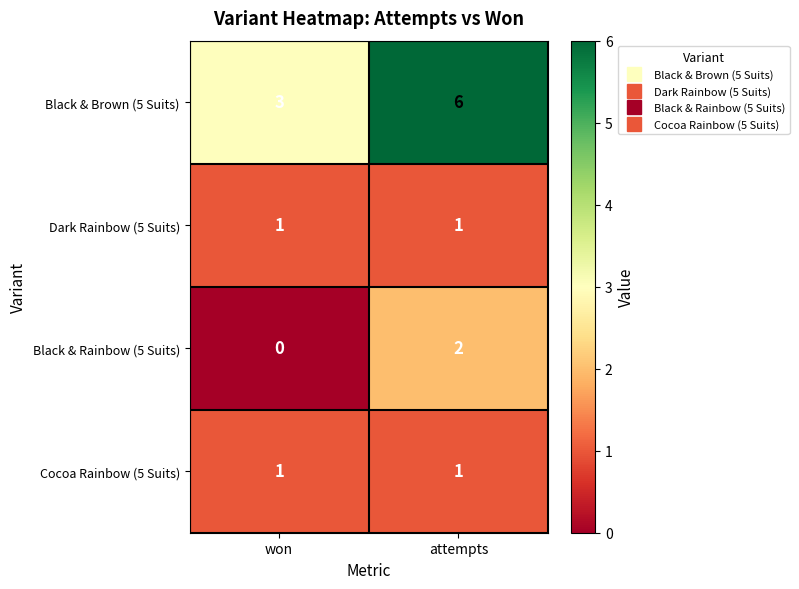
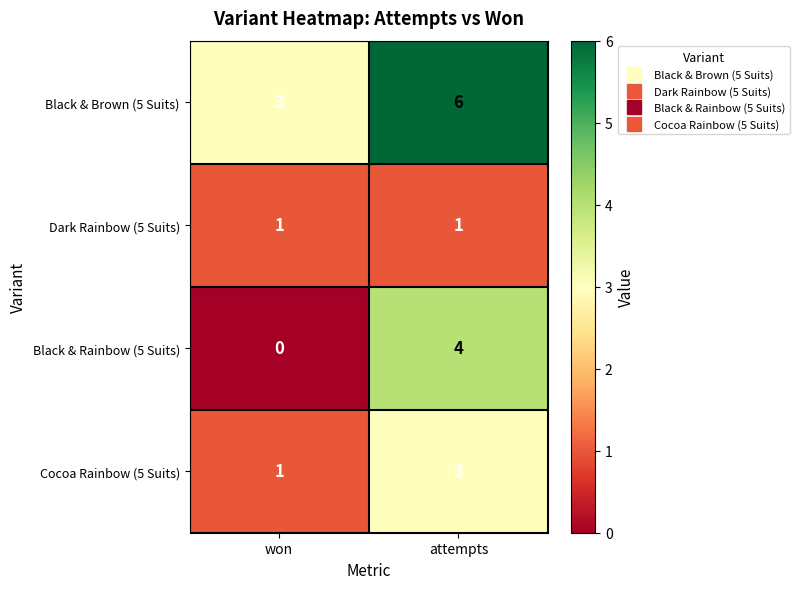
Black & Rainbow (5 Suits), attempts: 2 -> 4
Cocoa Rainbow (5 Suits), attempts: 1 -> 3
